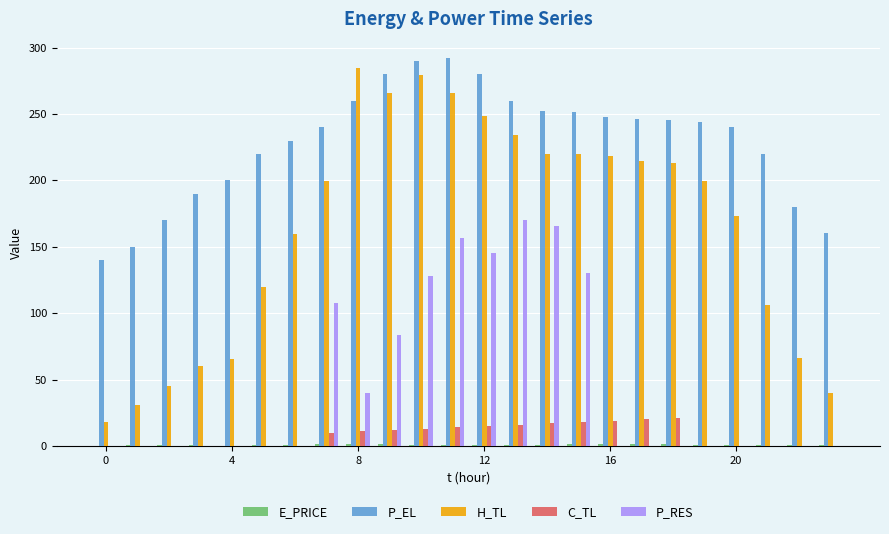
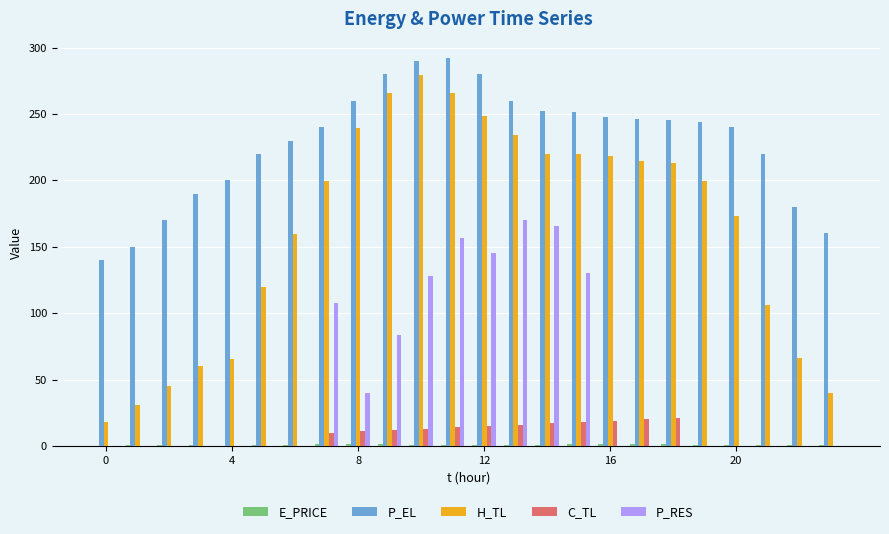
H_TL, 8: 285 -> 239
